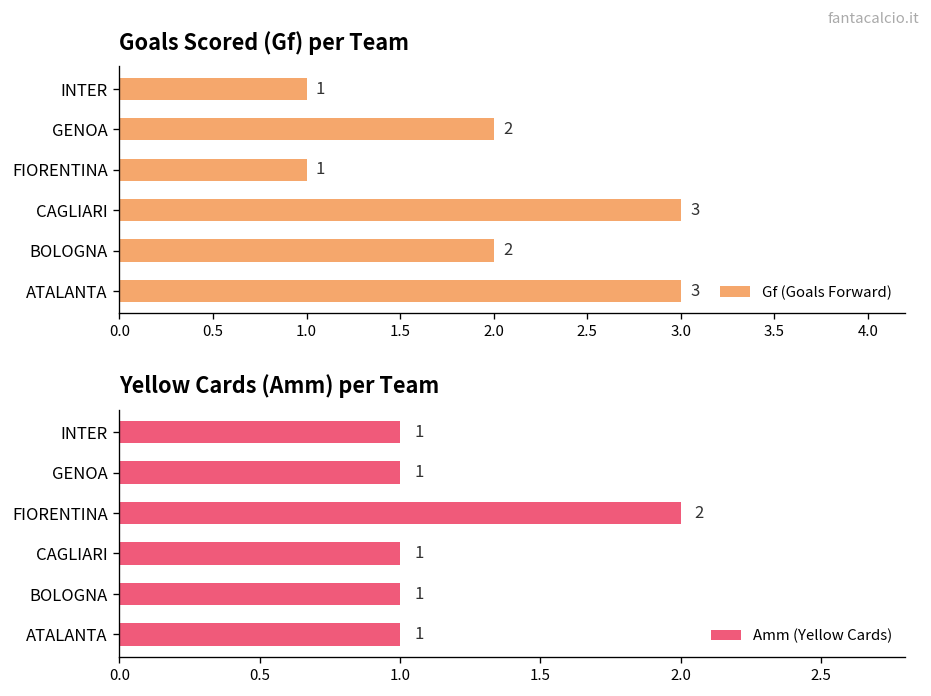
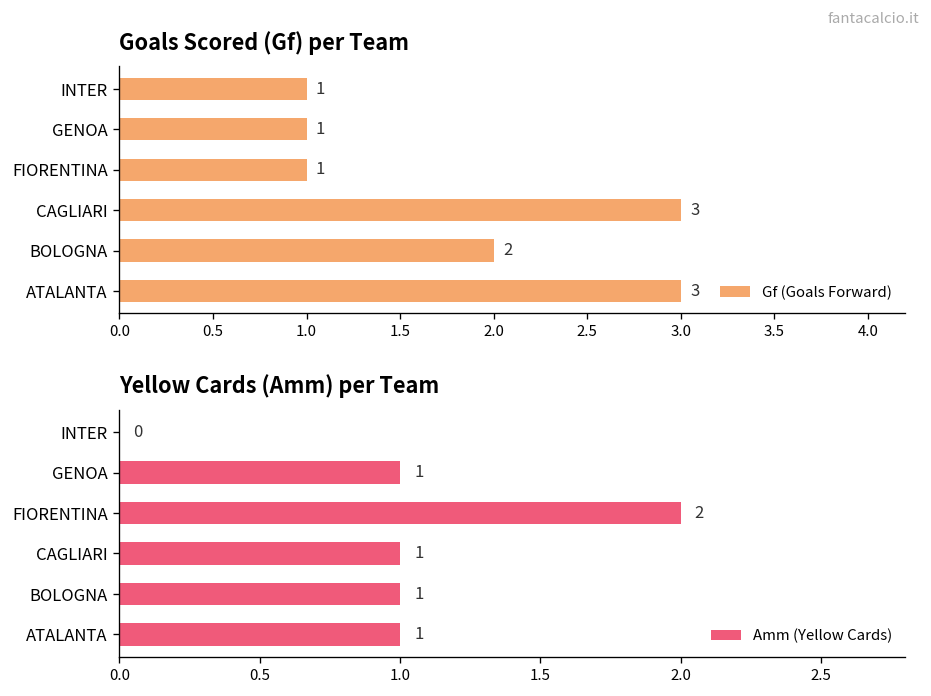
Goals Scored (Gf) per Team, GENOA: 2 -> 1
Yellow Cards (Amm) per Team, INTER: 1 -> 0
